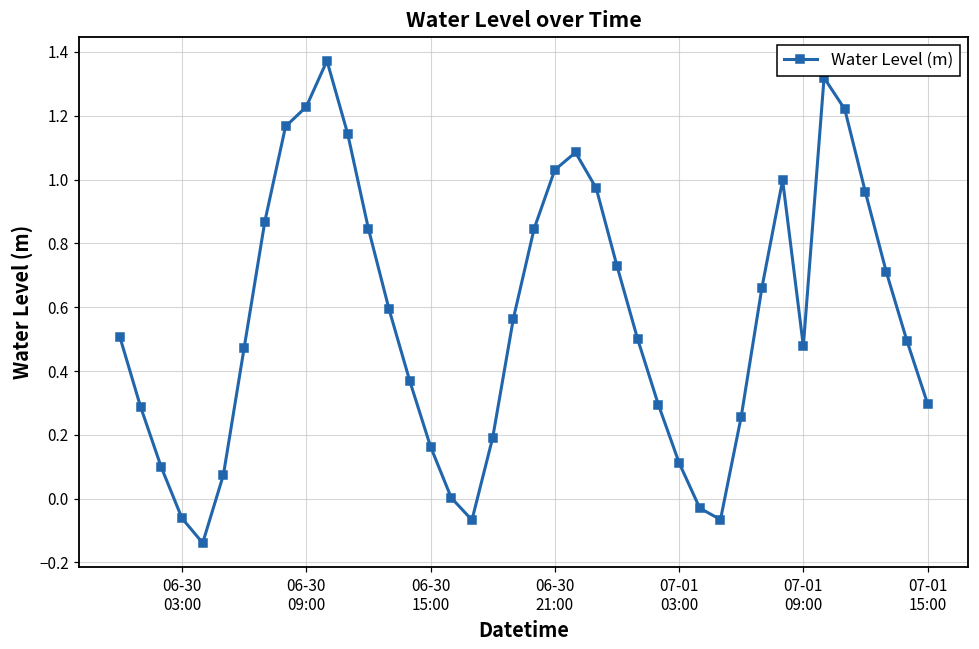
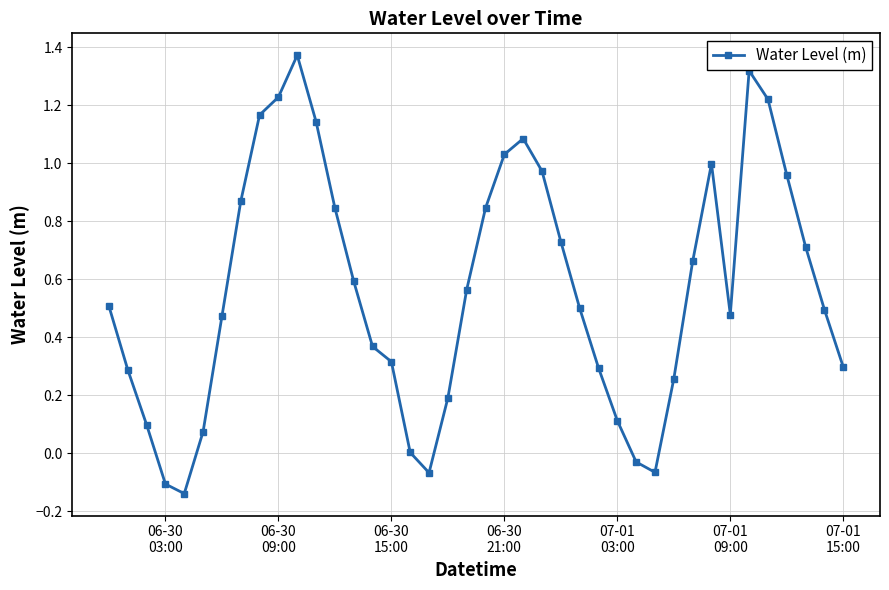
06-30 03:00: -0.06 -> -0.11
06-30 15:00: 0.16 -> 0.32
